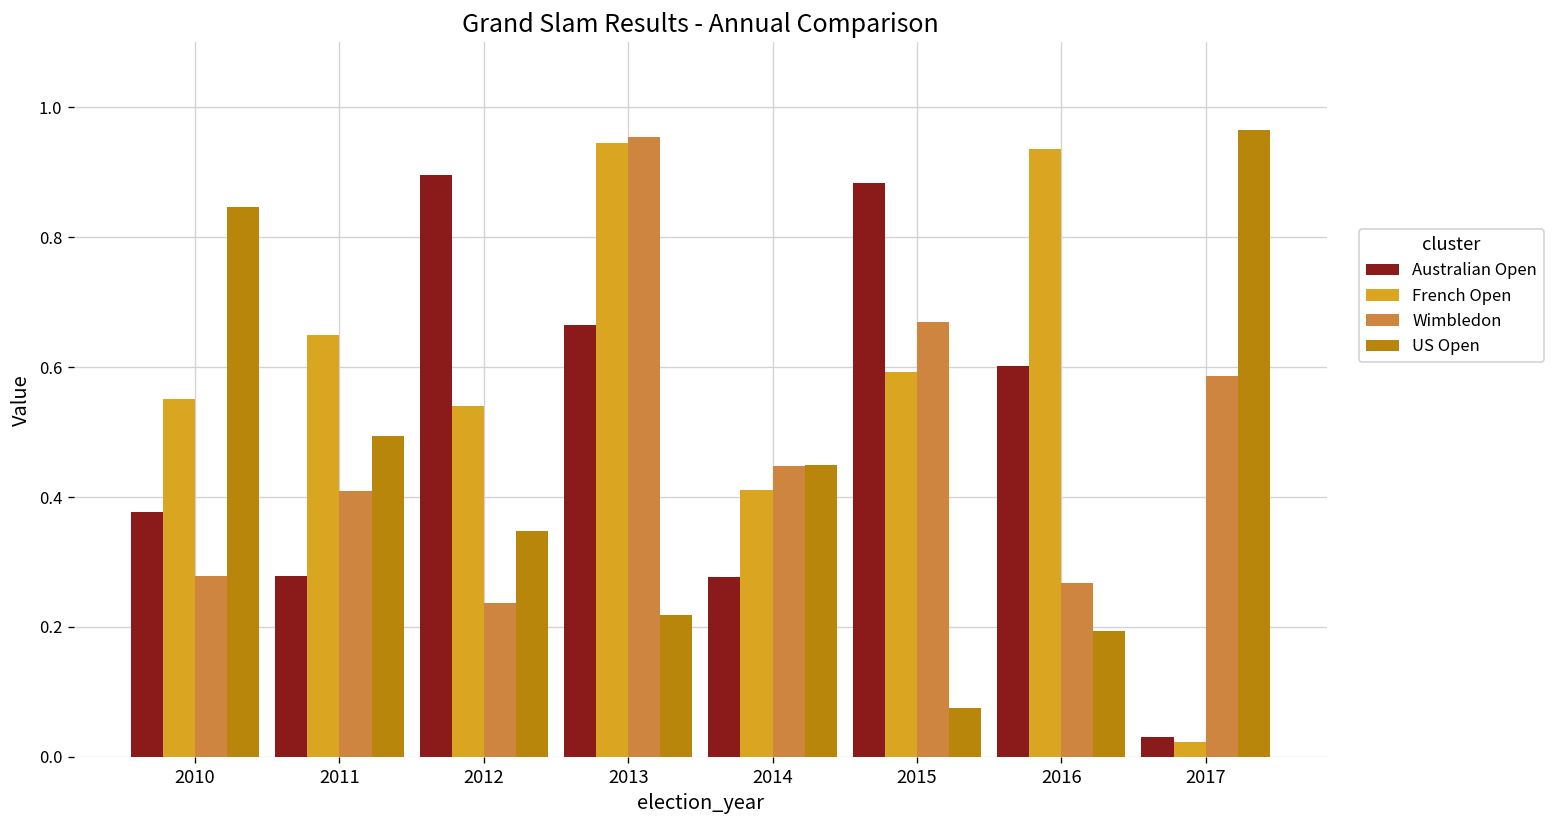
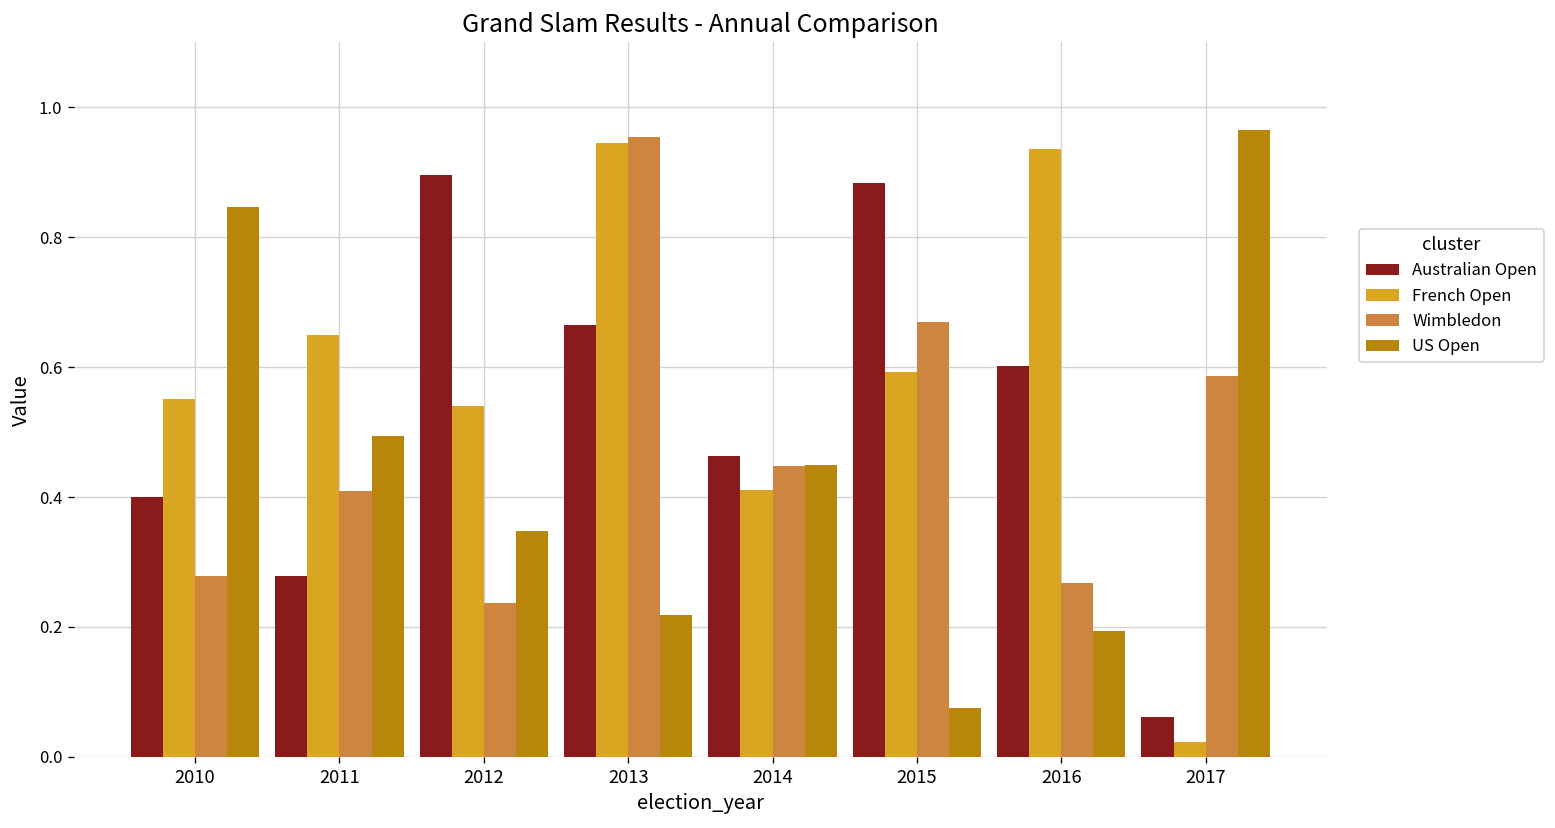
Australian Open, 2010: 0.38 -> 0.40
Australian Open, 2014: 0.28 -> 0.46
Australian Open, 2017: 0.03 -> 0.06
